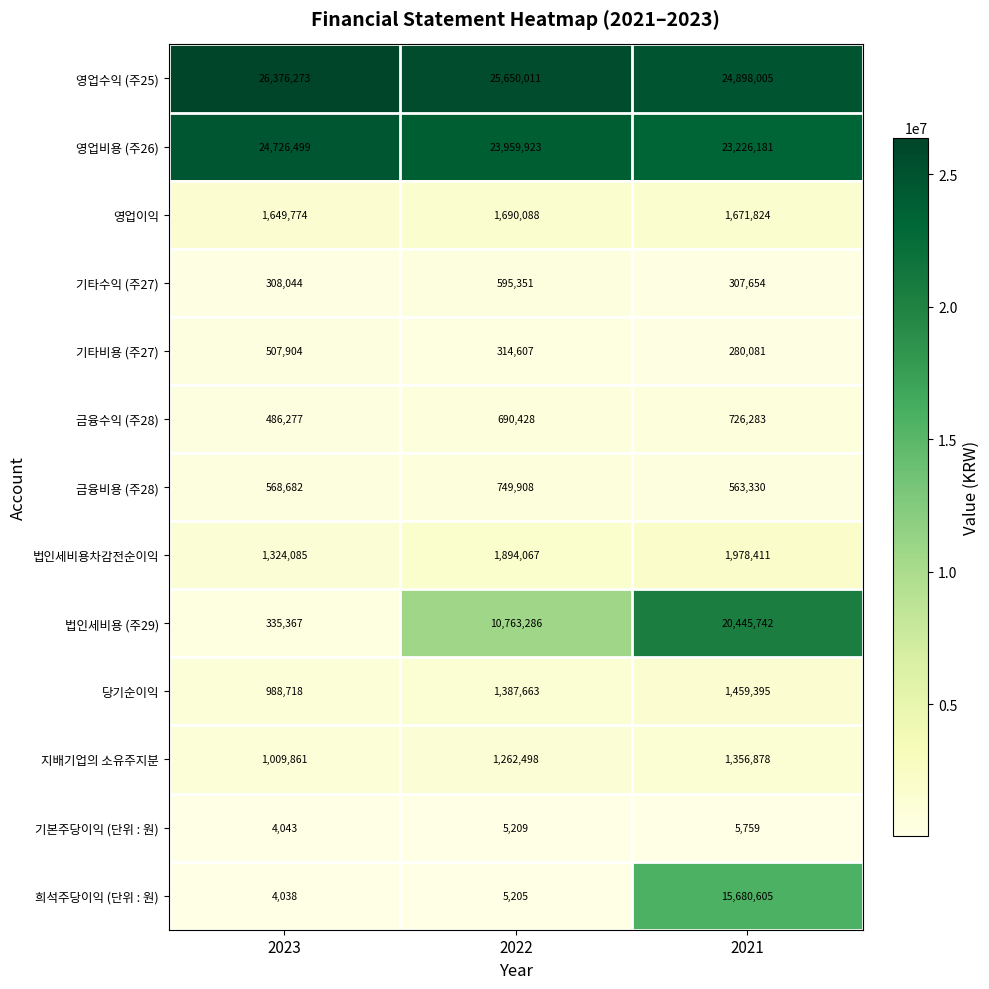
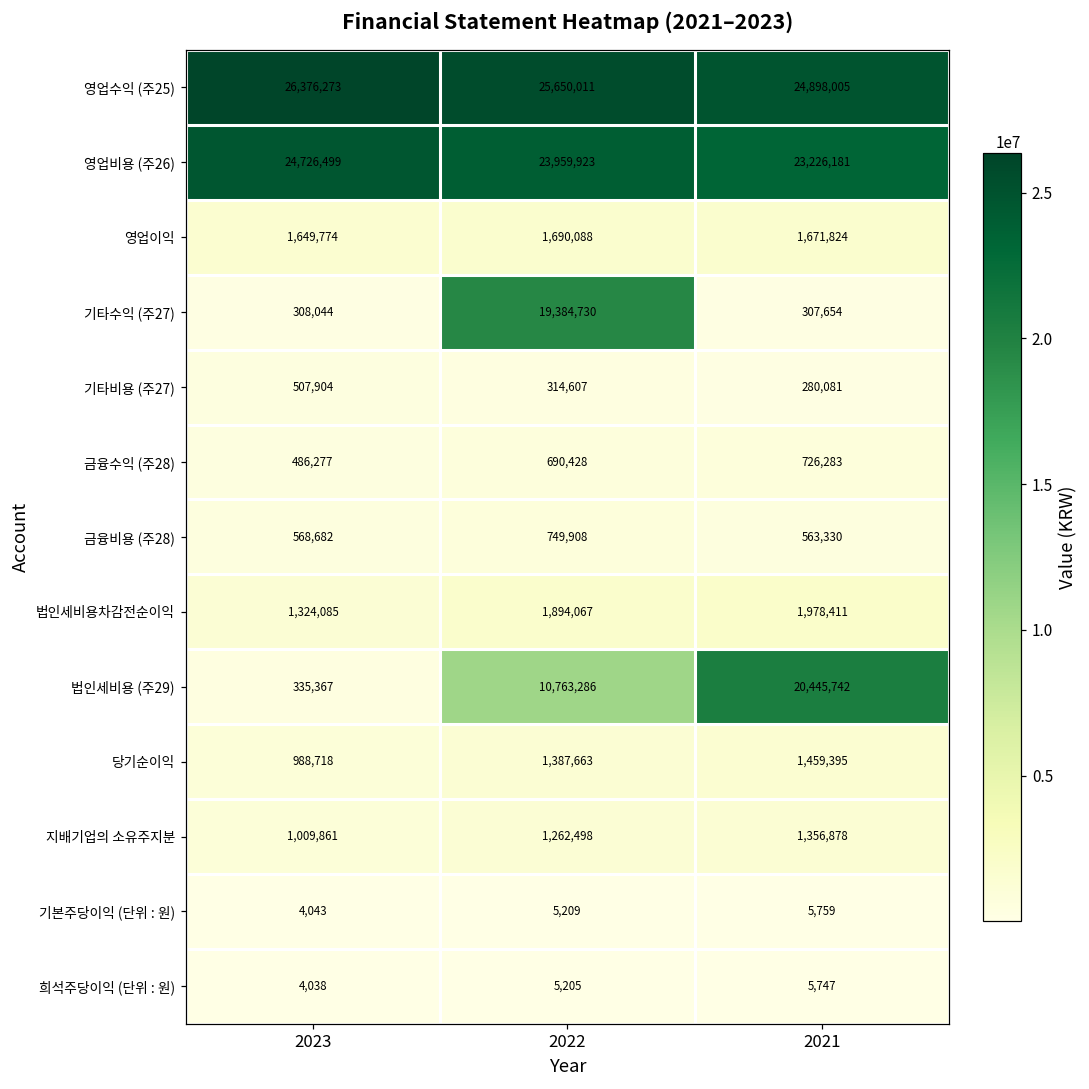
기타수익 (주27), 2022: 595,351 -> 19,384,730
희석주당이익 (단위 : 원), 2021: 15,680,605 -> 5,747
